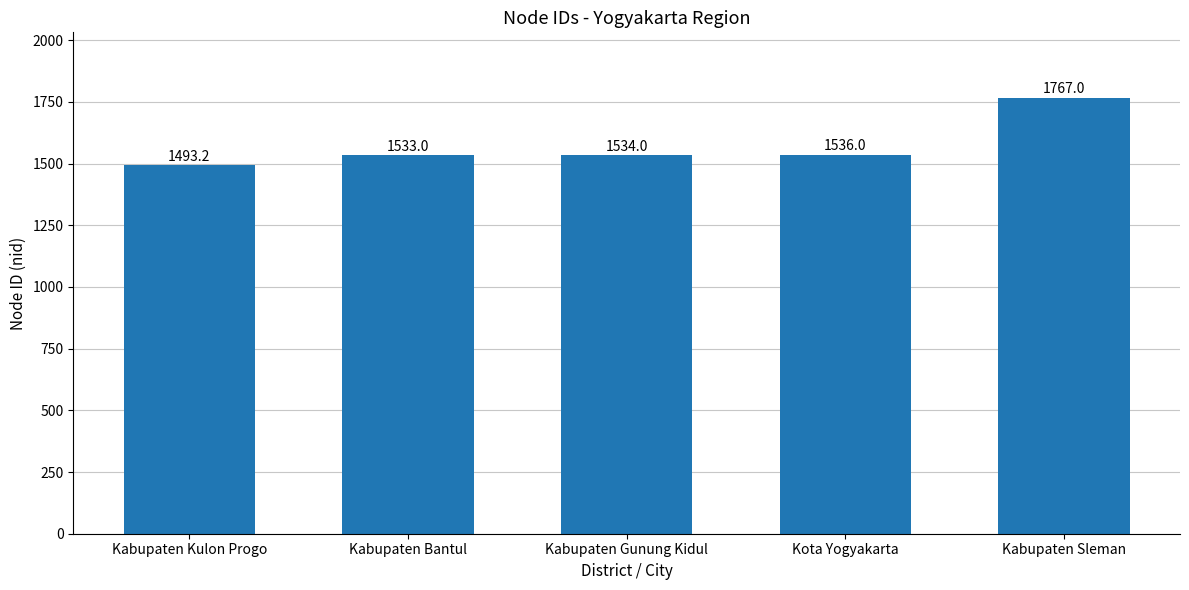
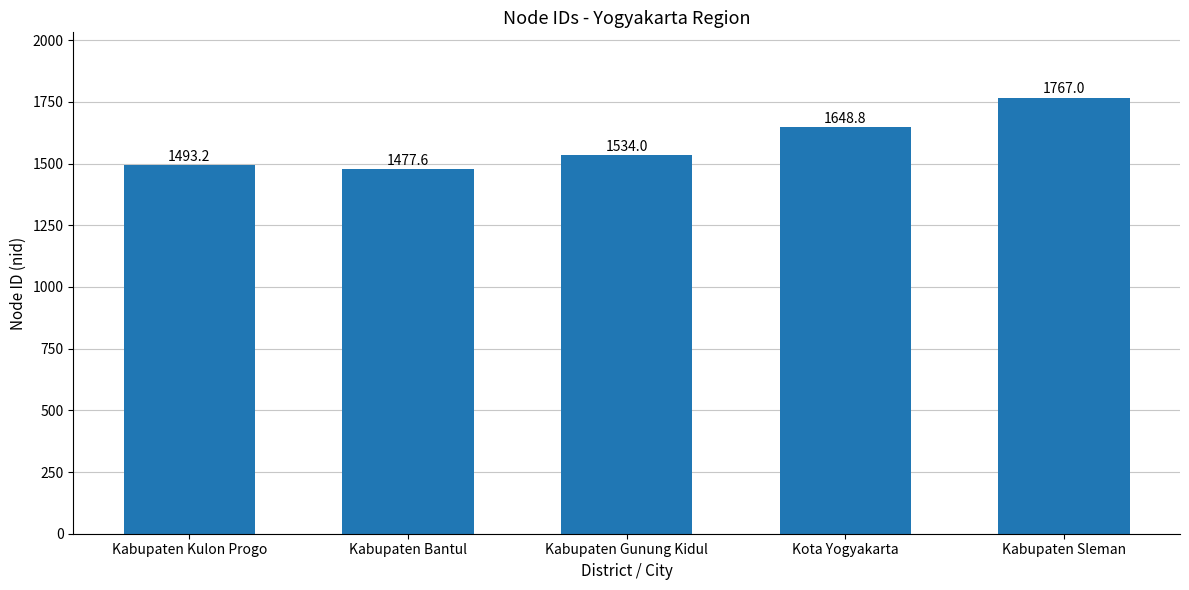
Kabupaten Bantul: 1533.0 -> 1477.6
Kota Yogyakarta: 1536.0 -> 1648.8
